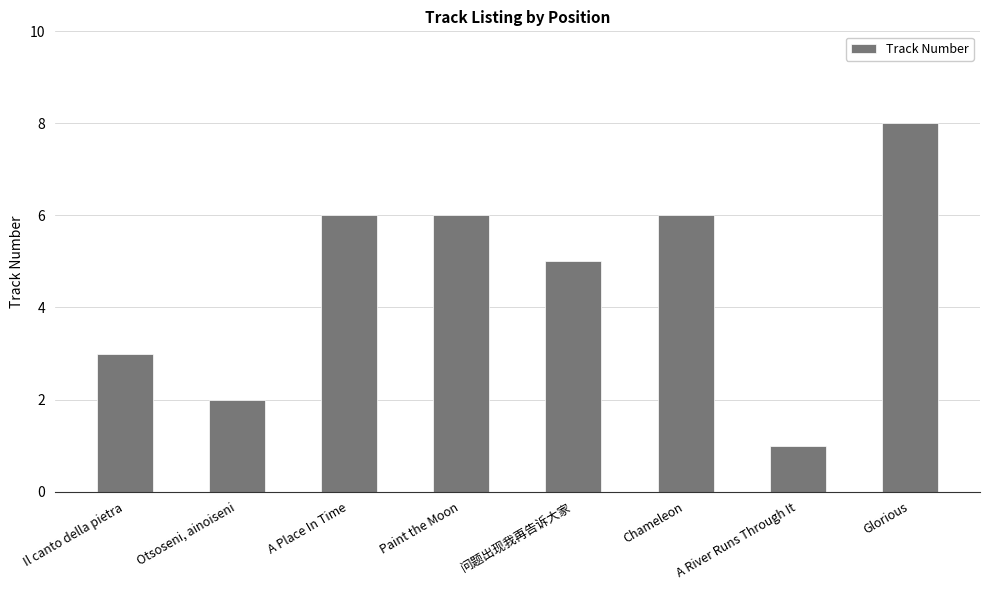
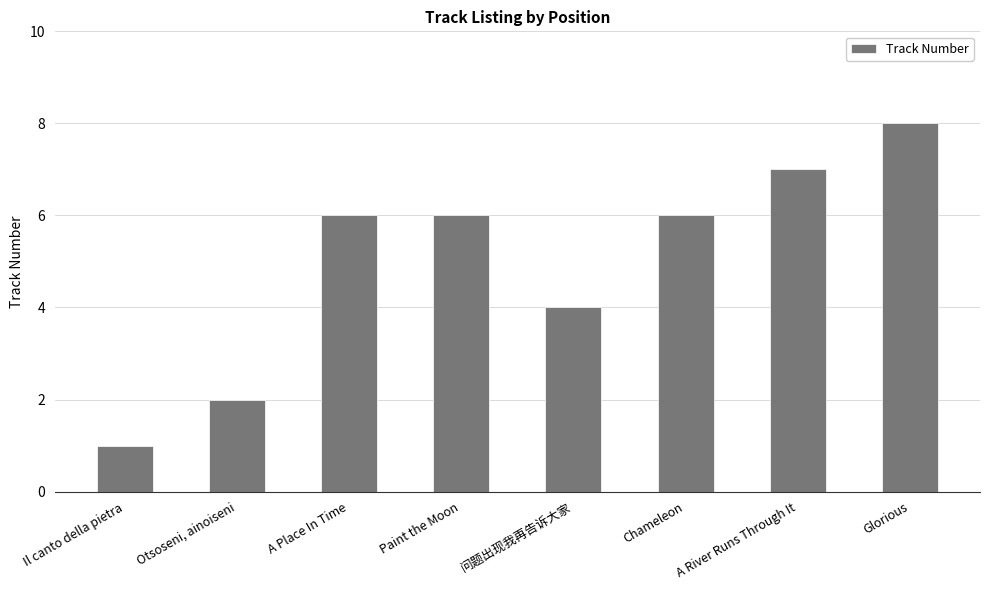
Il canto della pietra: 3 -> 1
问题出现我再告诉大家: 5 -> 4
A River Runs Through It: 1 -> 7
